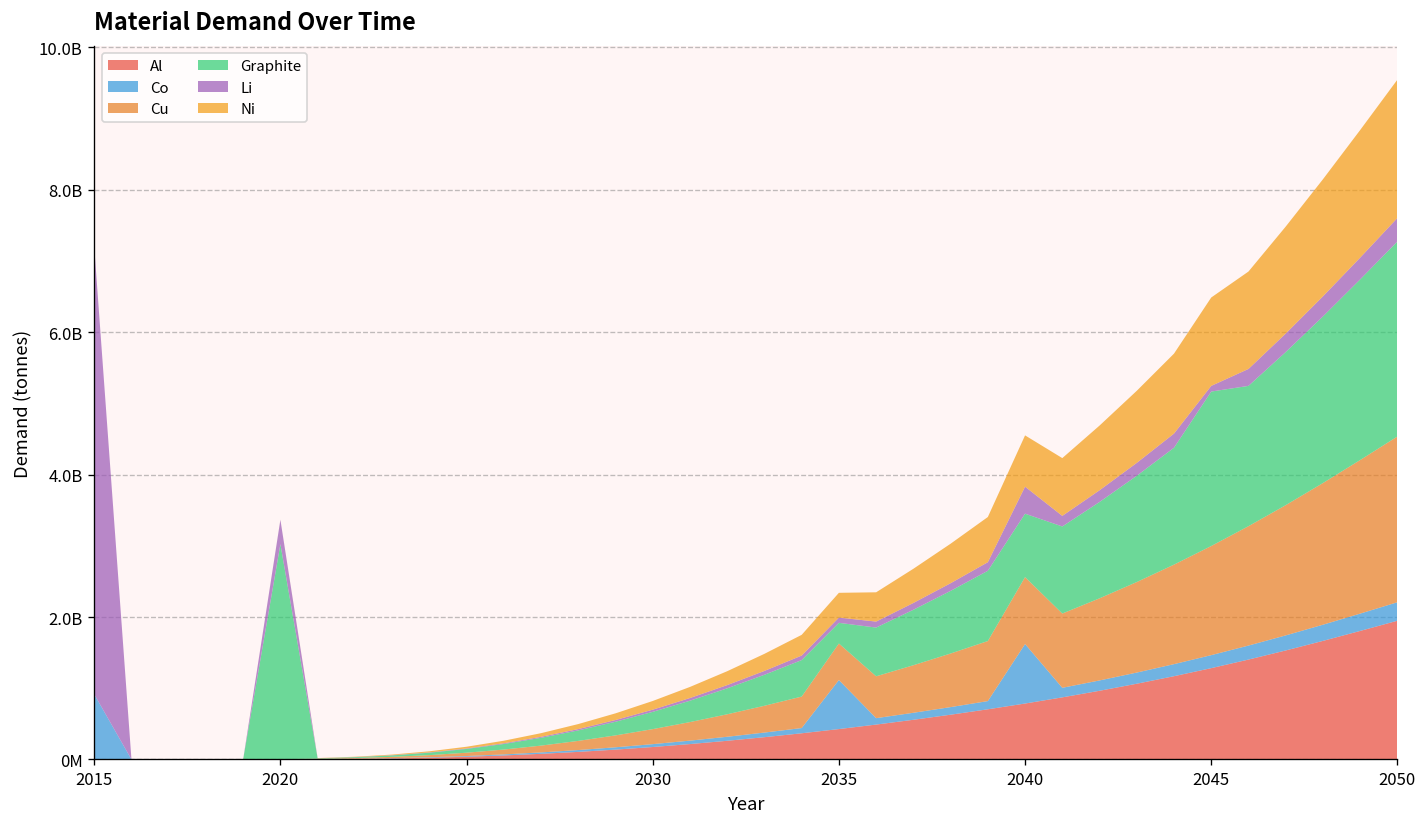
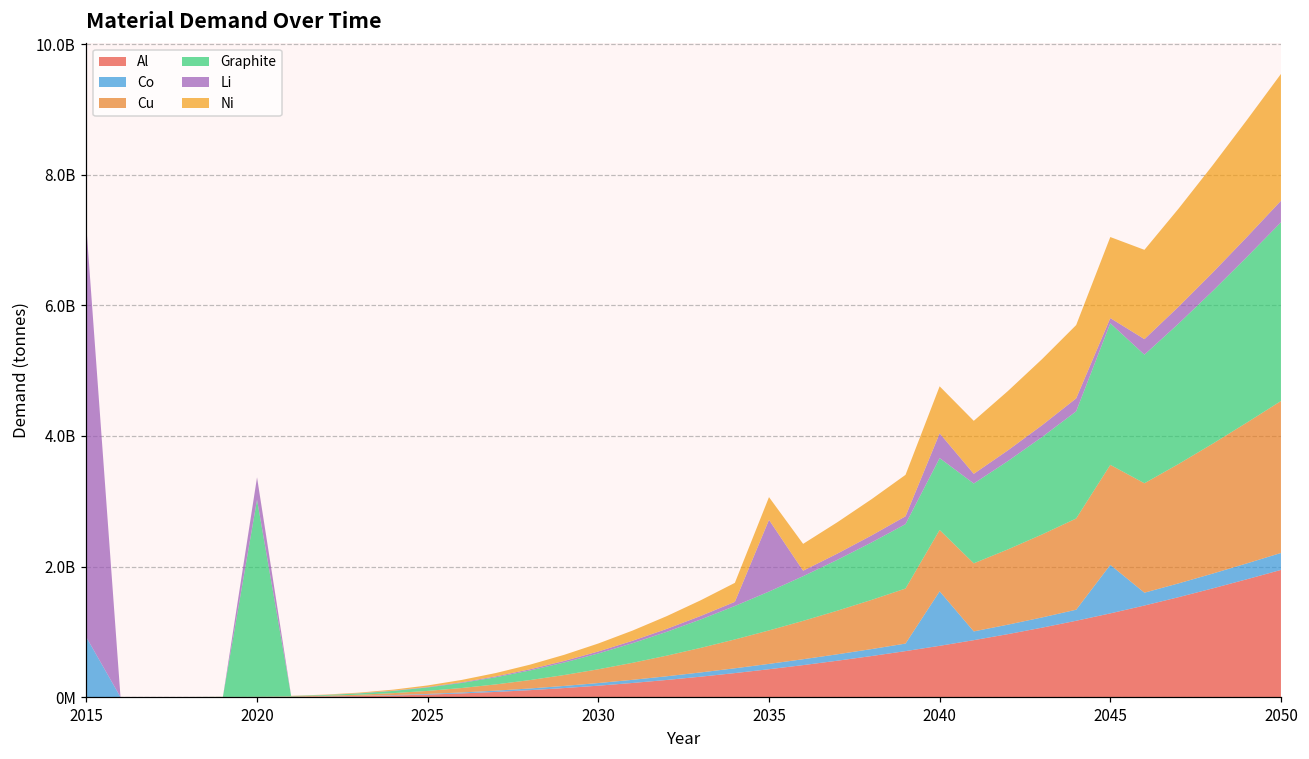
Co, 2035: 700000000 -> 100000000
Graphite, 2035: 300000000 -> 600000000
Li, 2035: 100000000 -> 1100000000
Graphite, 2040: 900000000 -> 1100000000
Co, 2045: 200000000 -> 700000000
